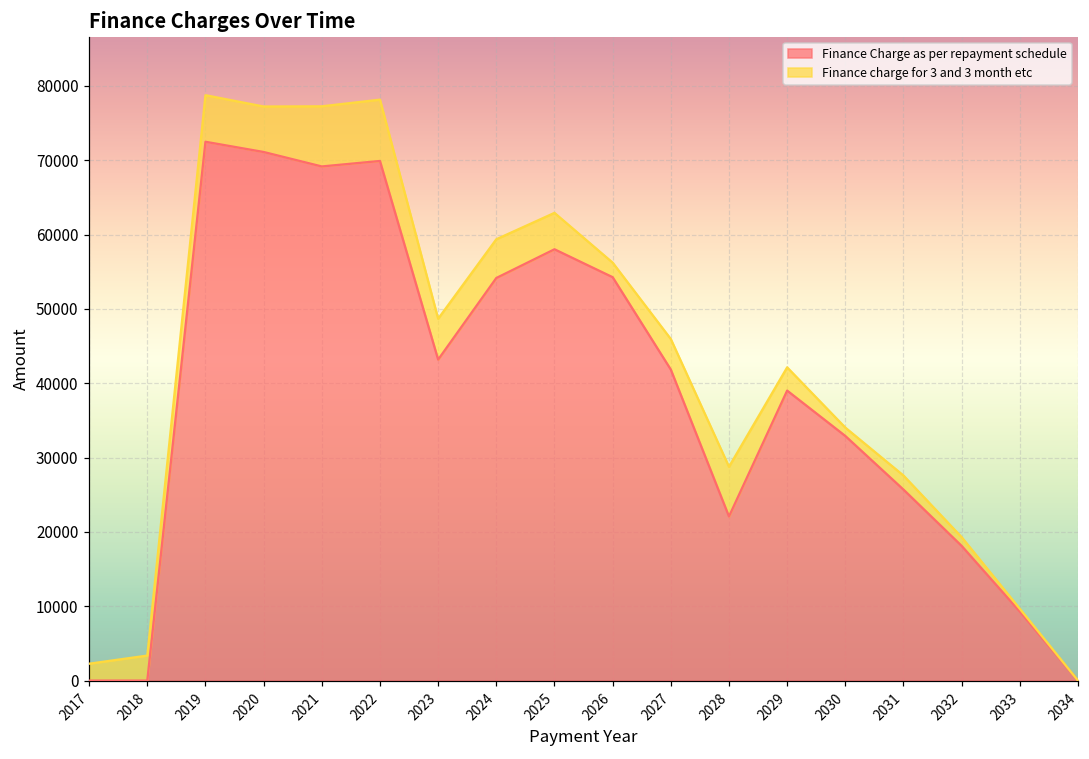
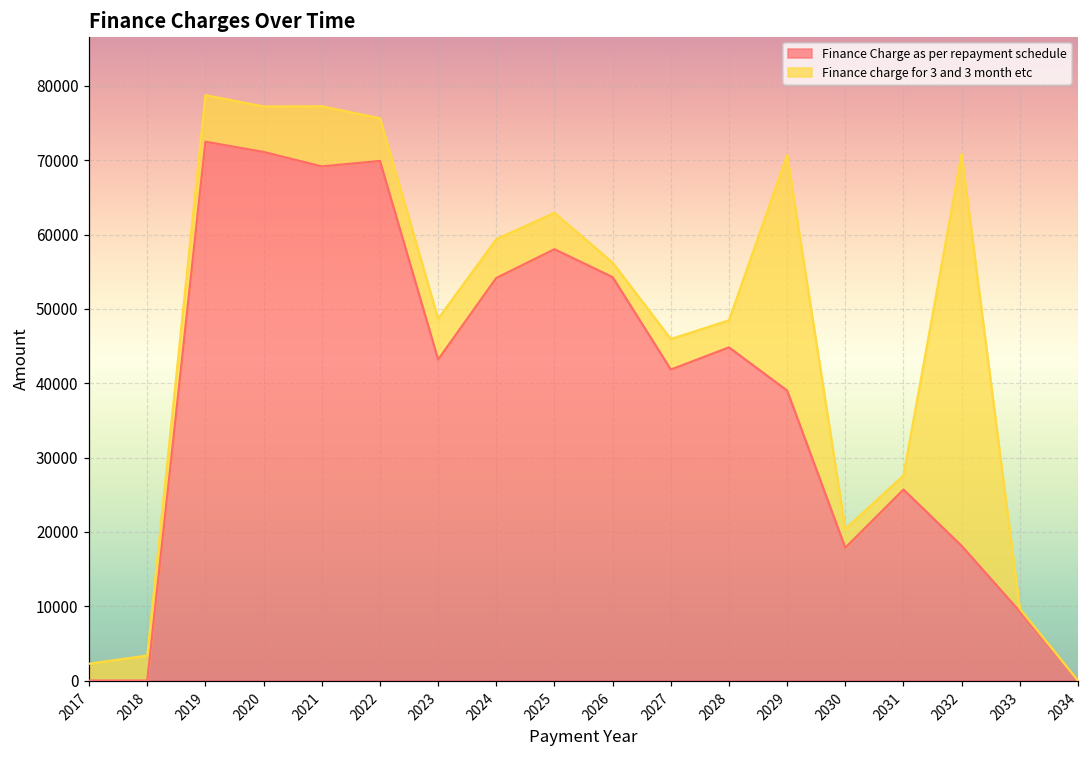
Finance charge for 3 and 3 month etc, 2022: 8000 -> 6000
Finance Charge as per repayment schedule, 2028: 22000 -> 45000
Finance charge for 3 and 3 month etc, 2028: 7000 -> 4000
Finance charge for 3 and 3 month etc, 2029: 3000 -> 32000
Finance Charge as per repayment schedule, 2030: 33000 -> 18000
Finance charge for 3 and 3 month etc, 2030: 1000 -> 3000
Finance charge for 3 and 3 month etc, 2032: 1000 -> 53000
